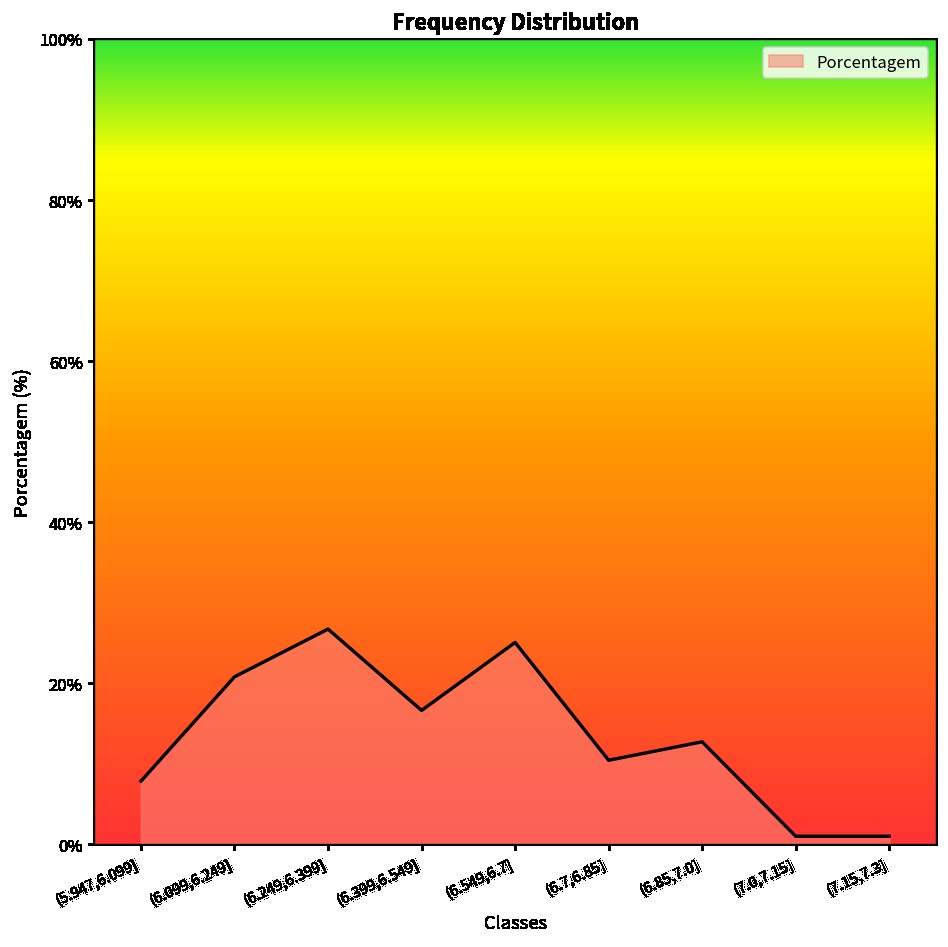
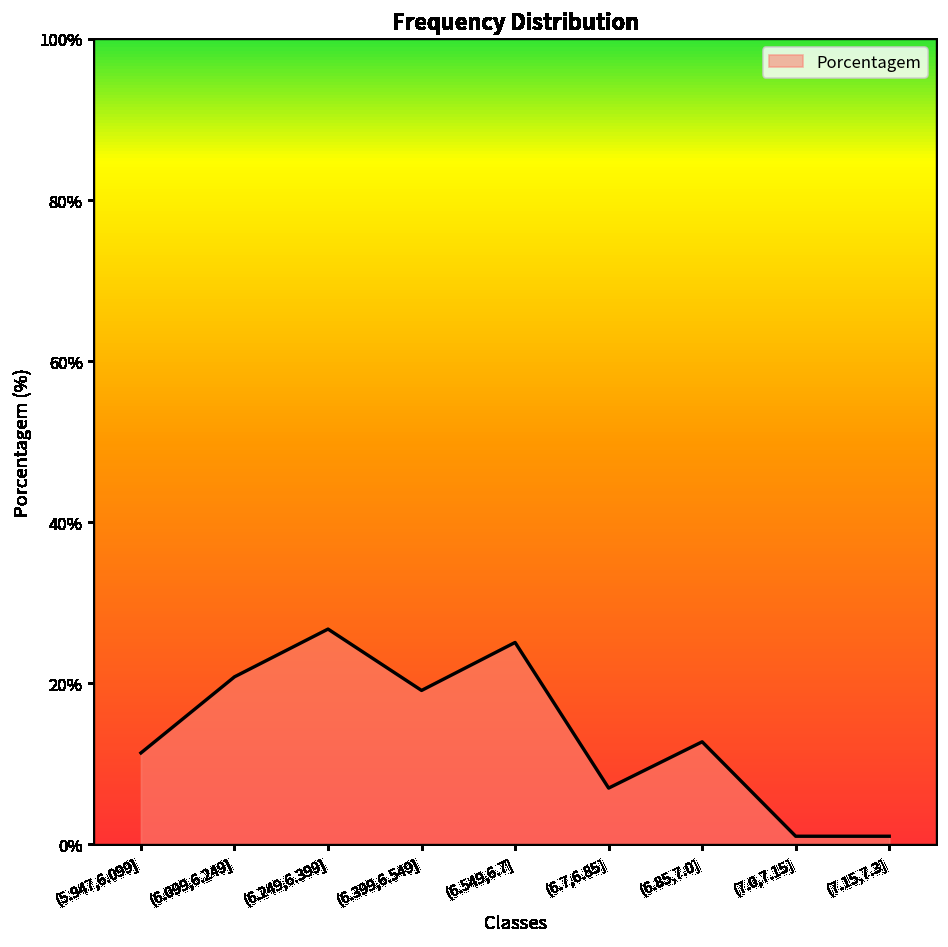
(5.947,6.099]: 8% -> 11%
(6.399,6.549]: 17% -> 19%
(6.7,6.85]: 10% -> 7%
